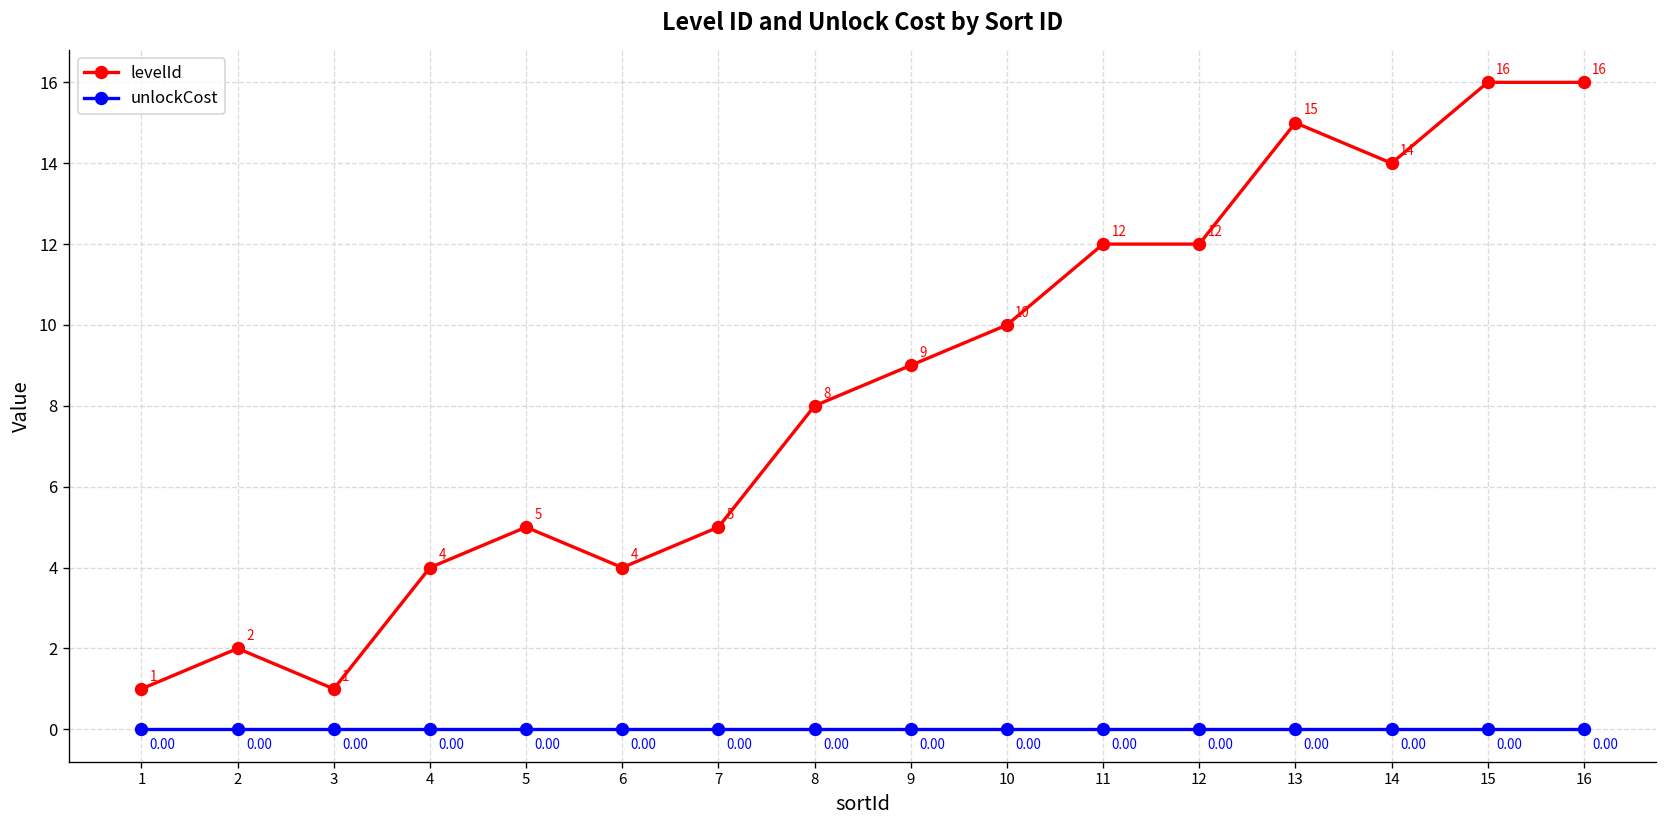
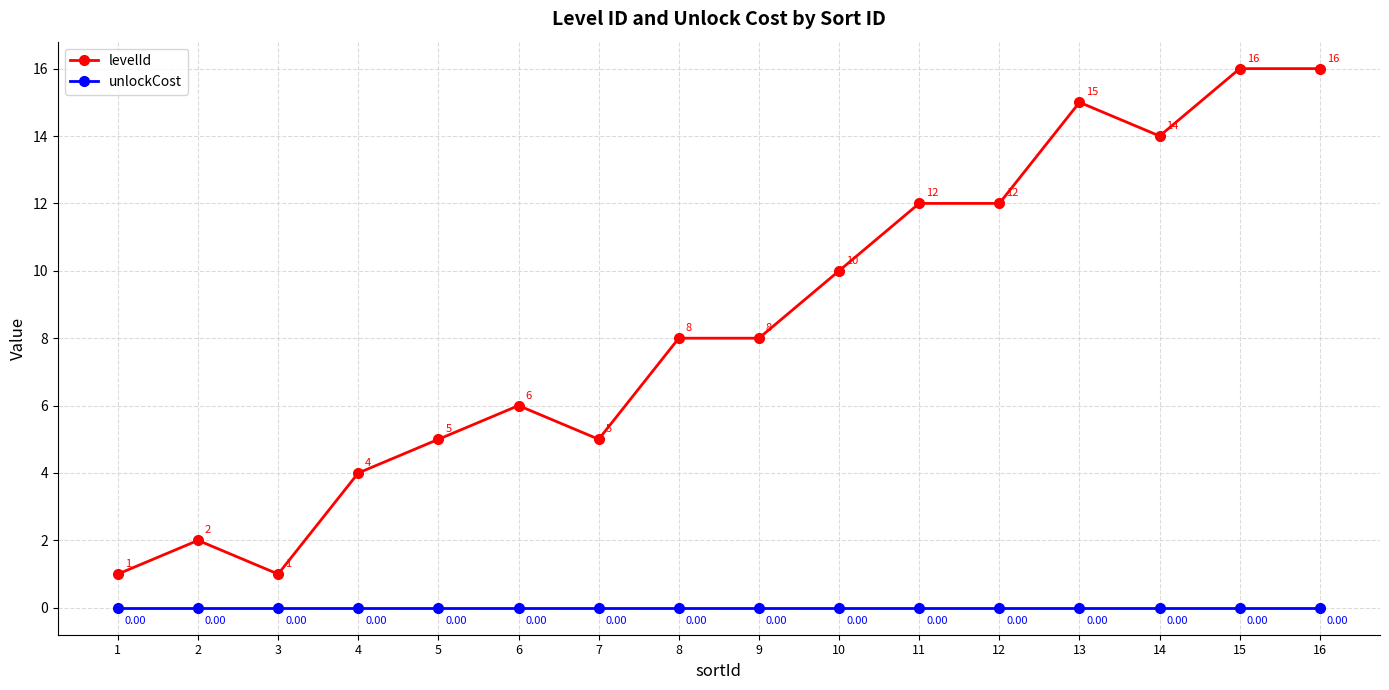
levelId, 6: 4 -> 6
levelId, 9: 9 -> 8
